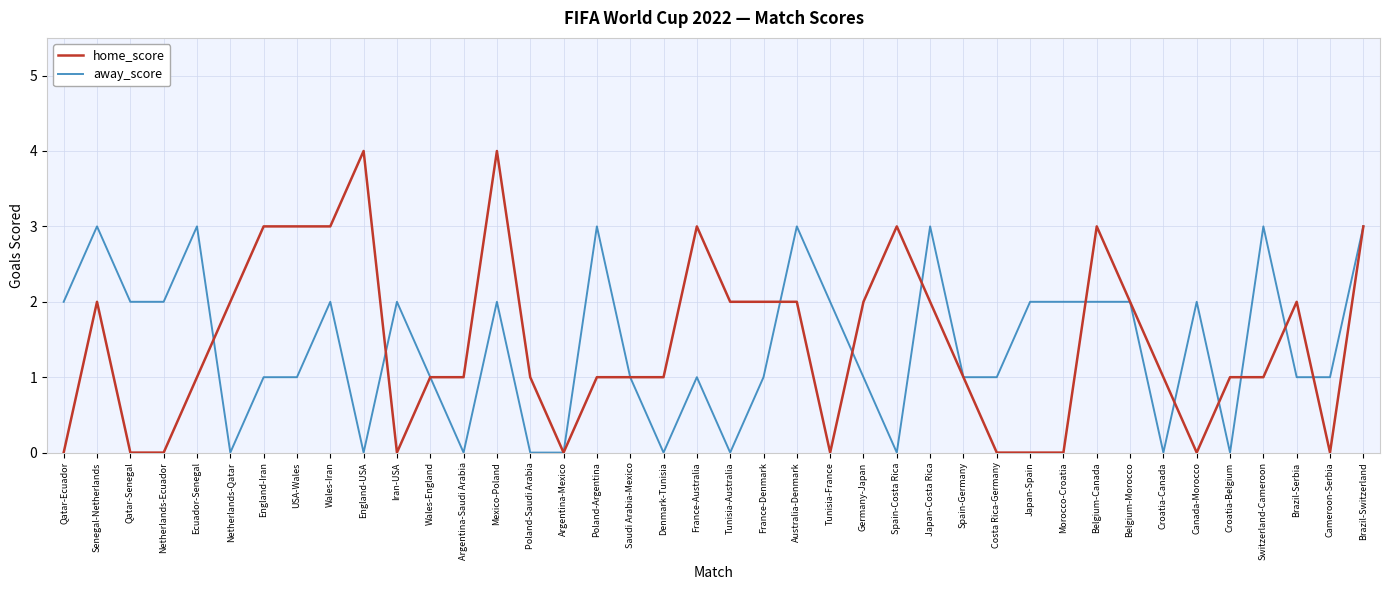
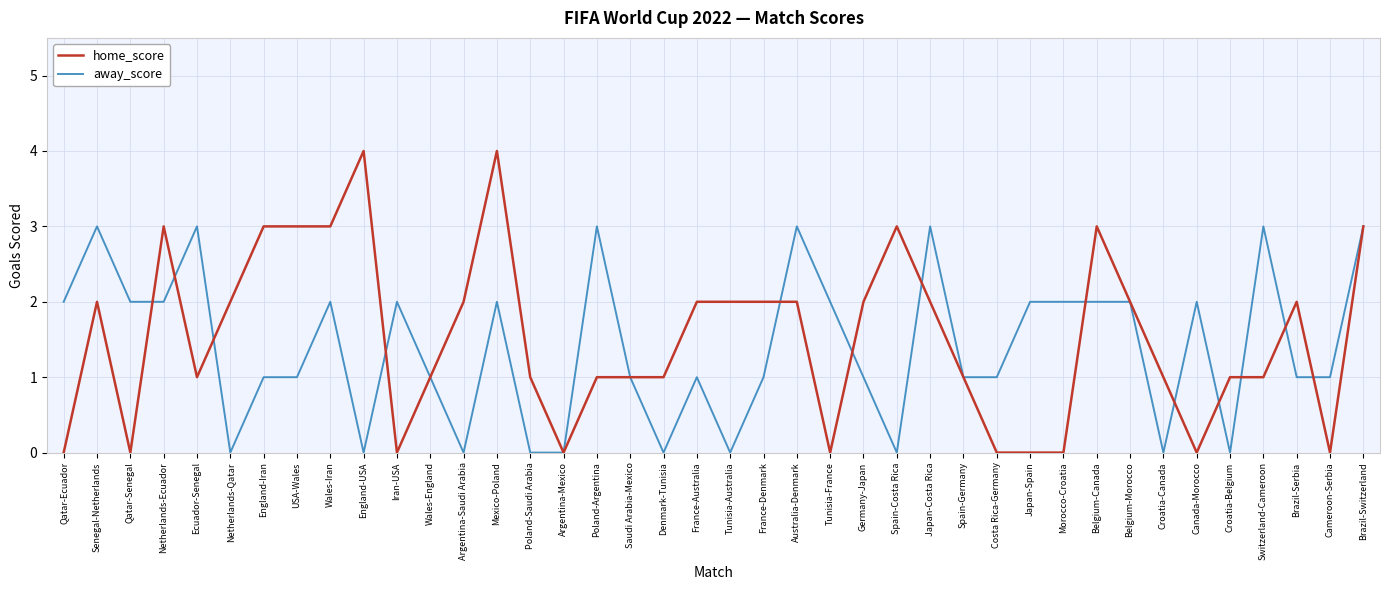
home_score, Netherlands-Ecuador: 0 -> 3
home_score, Argentina-Saudi Arabia: 1 -> 2
home_score, France-Australia: 3 -> 2
